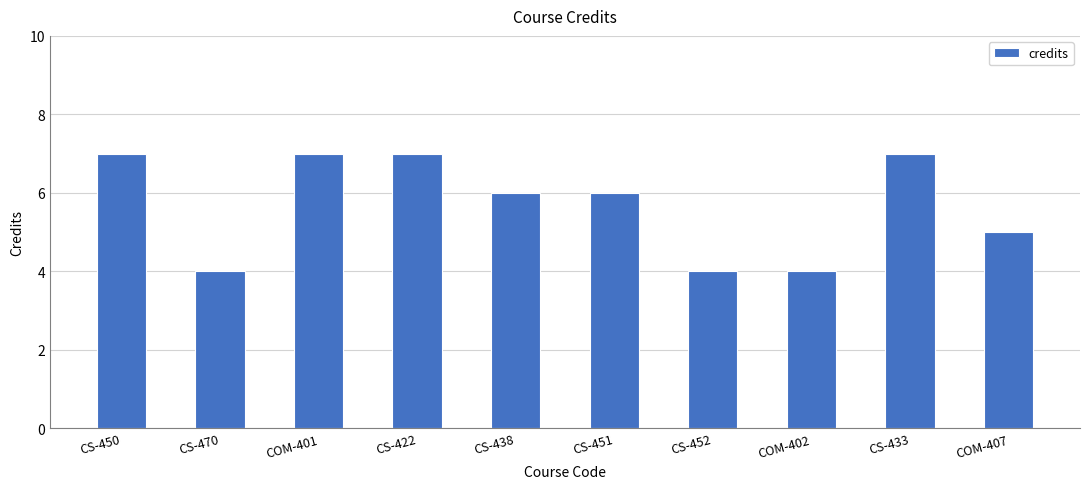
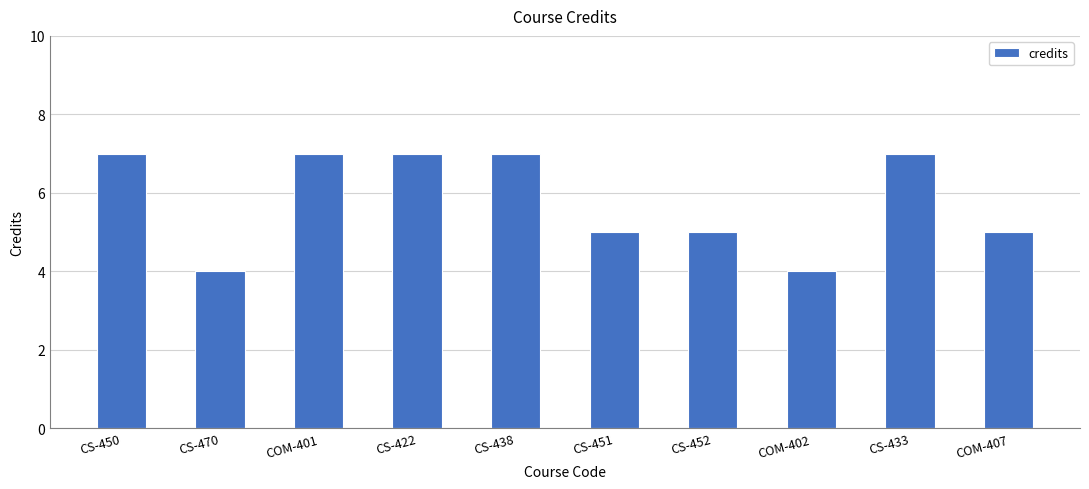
CS-438: 6 -> 7
CS-451: 6 -> 5
CS-452: 4 -> 5
